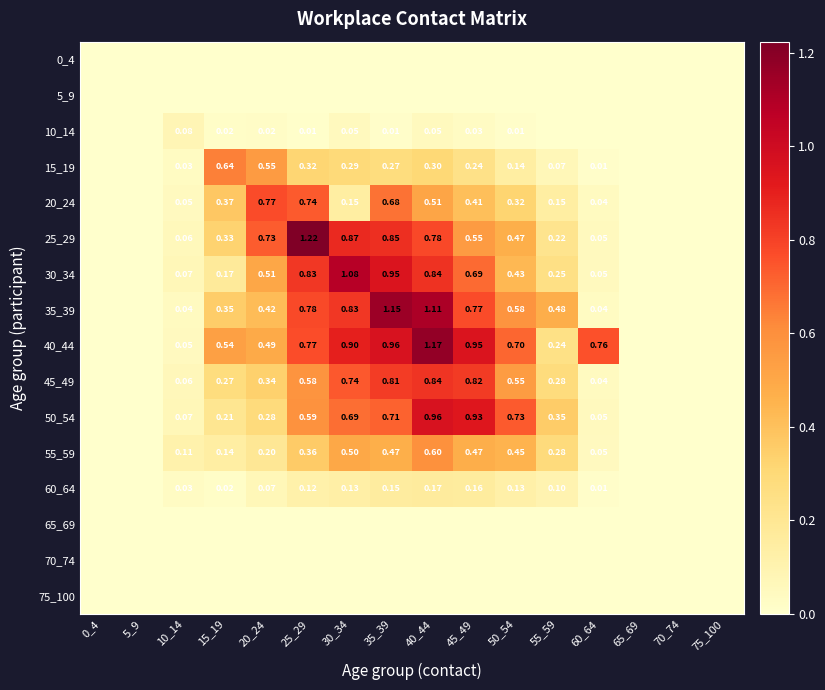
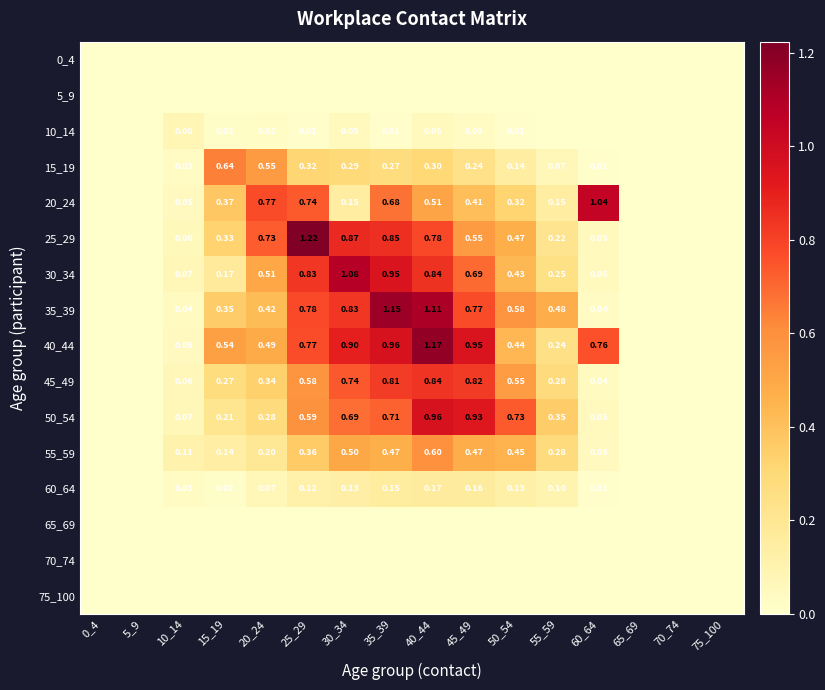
20_24, 60_64: 0.04 -> 1.04
40_44, 50_54: 0.70 -> 0.44
